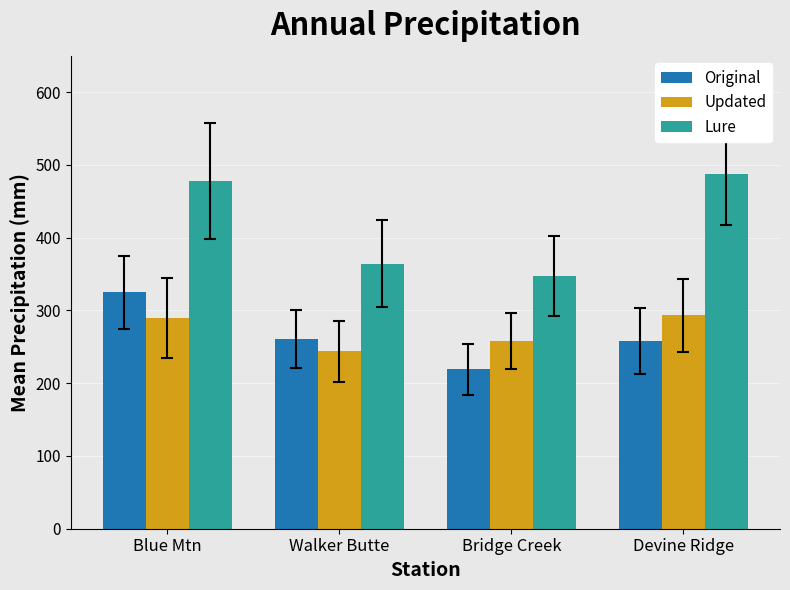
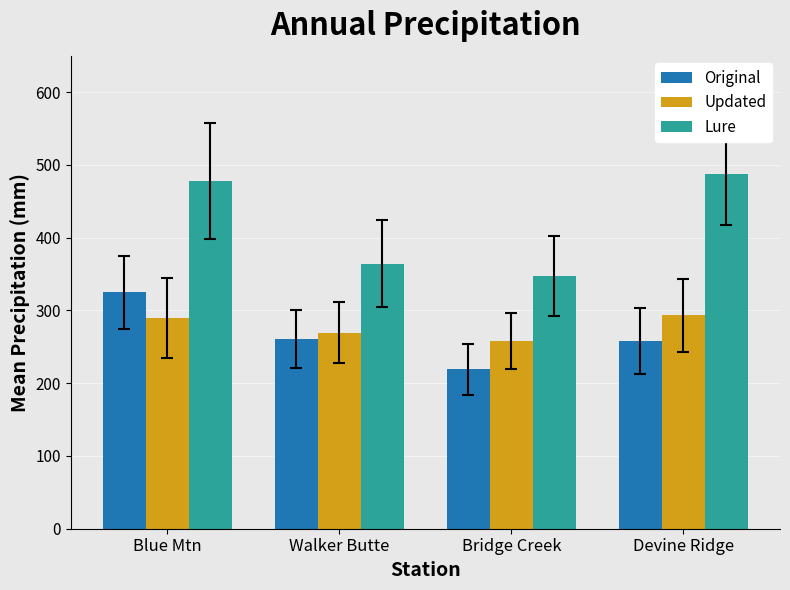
Updated, Walker Butte: 240 -> 270
